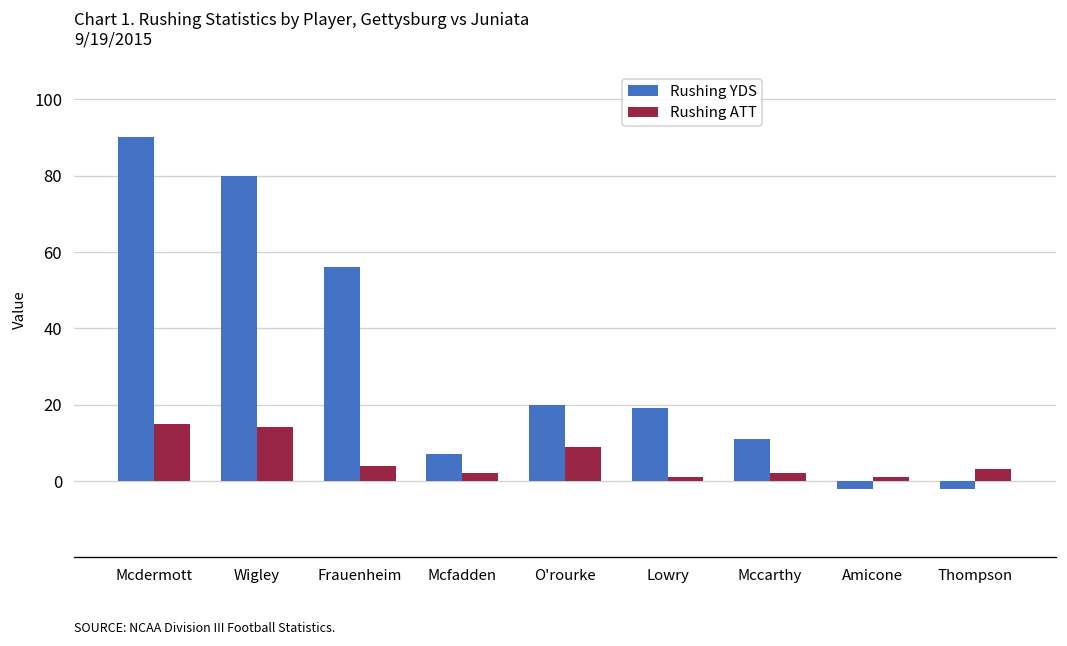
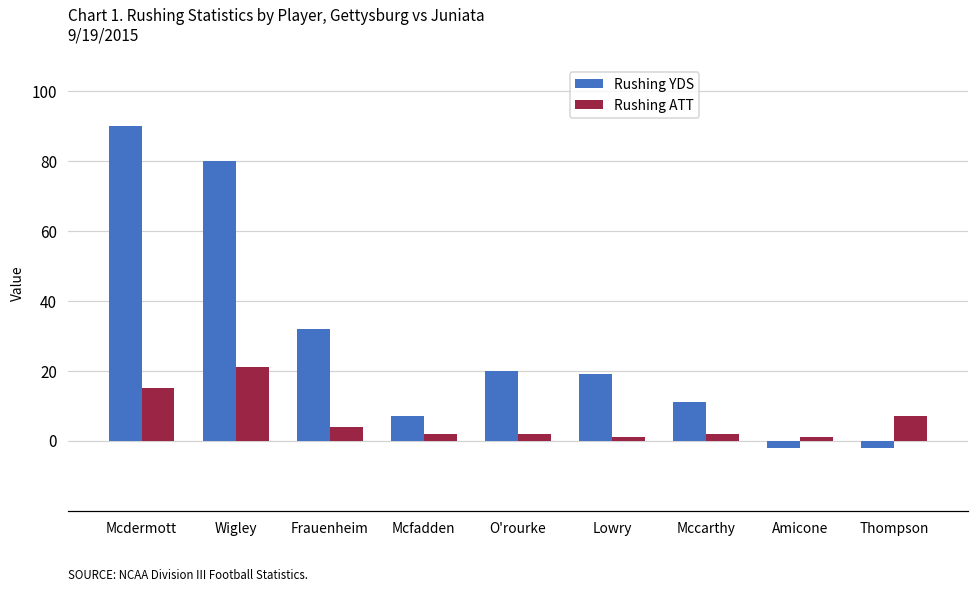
Rushing ATT, Wigley: 14 -> 21
Rushing YDS, Frauenheim: 56 -> 32
Rushing ATT, O'rourke: 9 -> 2
Rushing ATT, Thompson: 3 -> 7
